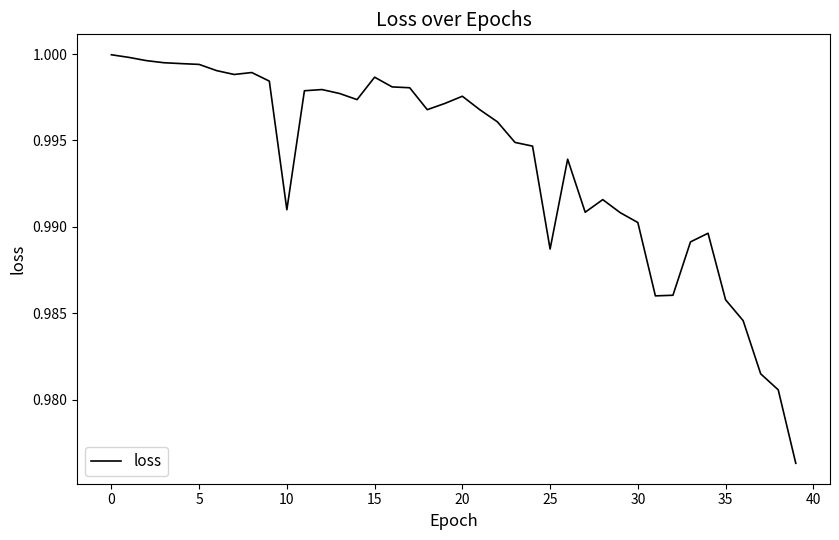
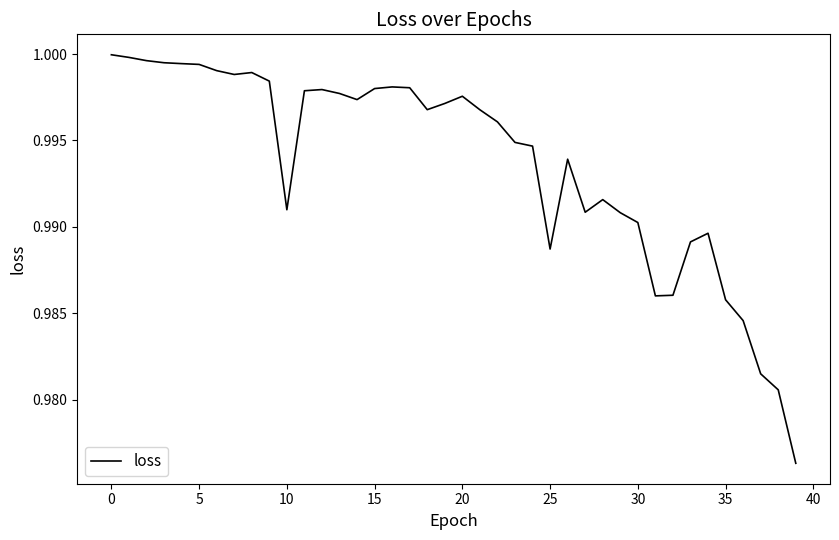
15: 0.9987 -> 0.9980
